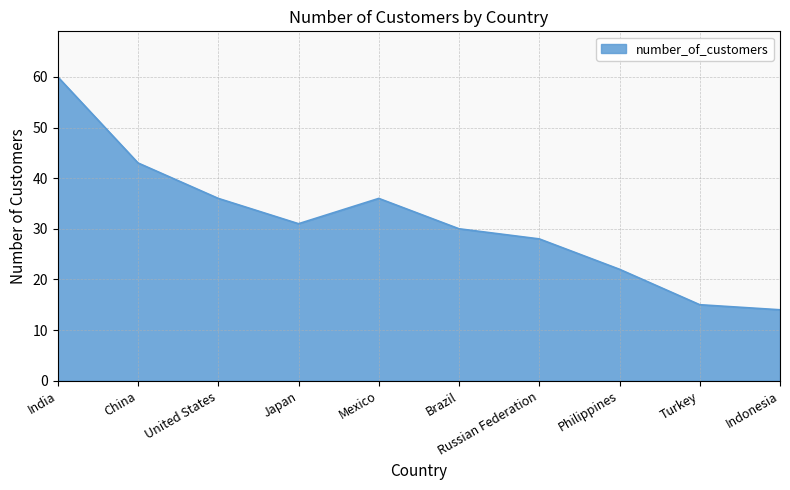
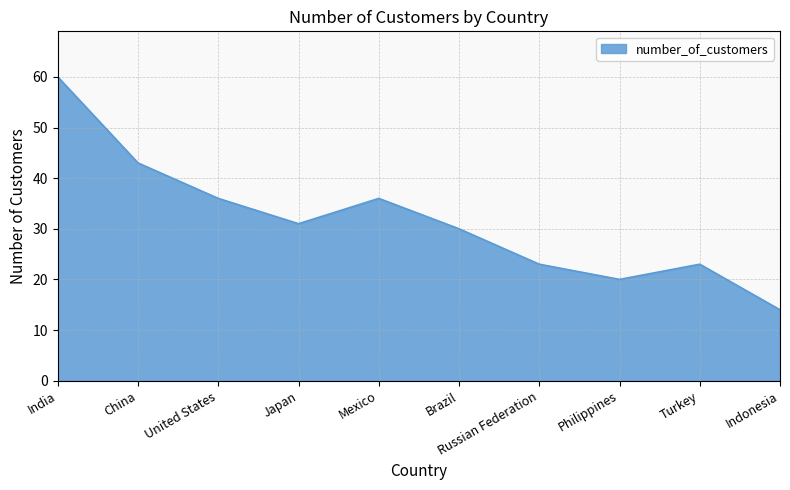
Russian Federation: 28 -> 23
Philippines: 22 -> 20
Turkey: 15 -> 23
